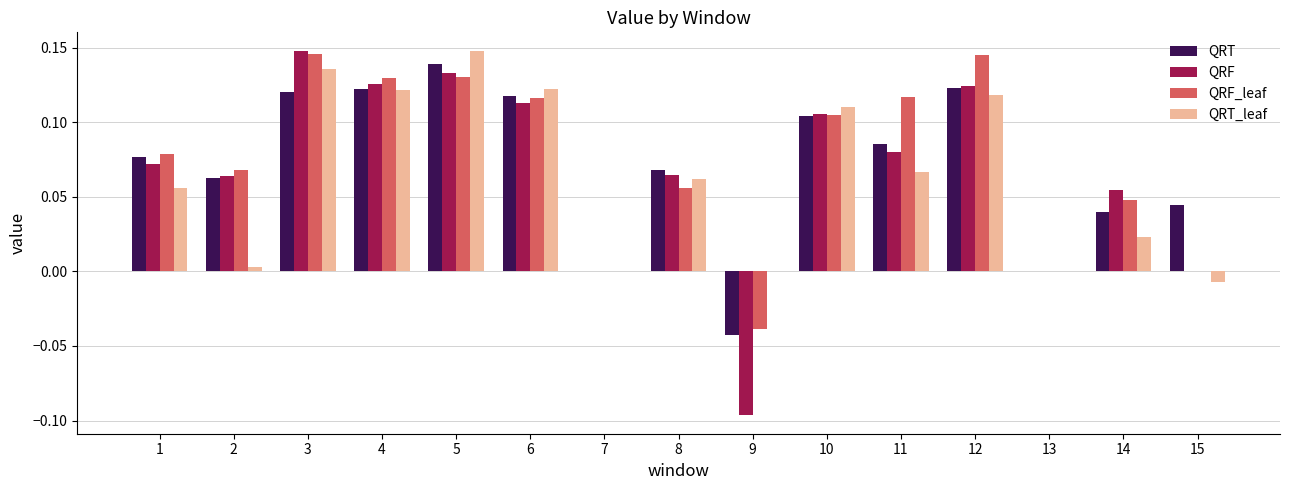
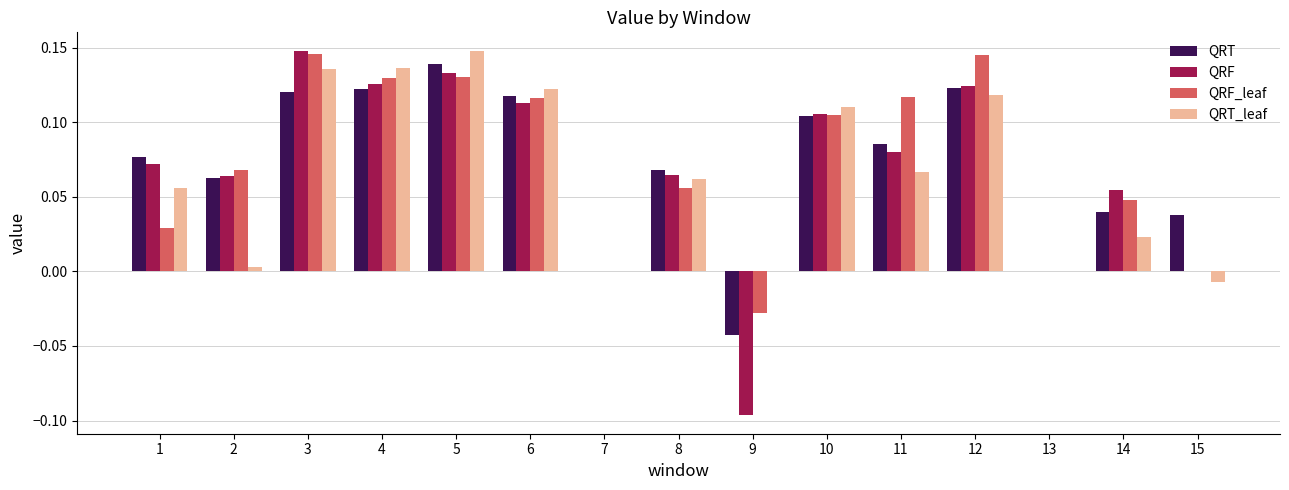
QRF_leaf, 1: 0.079 -> 0.029
QRT_leaf, 4: 0.121 -> 0.136
QRF_leaf, 9: -0.039 -> -0.028
QRT, 15: 0.045 -> 0.038
